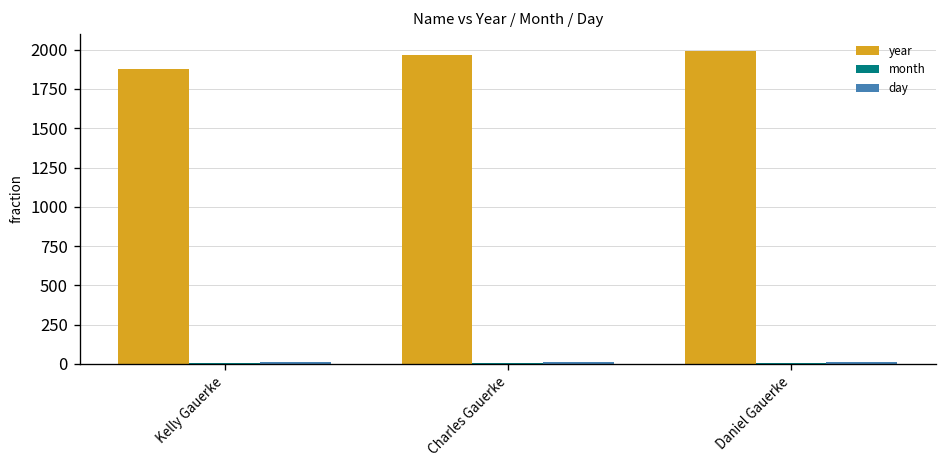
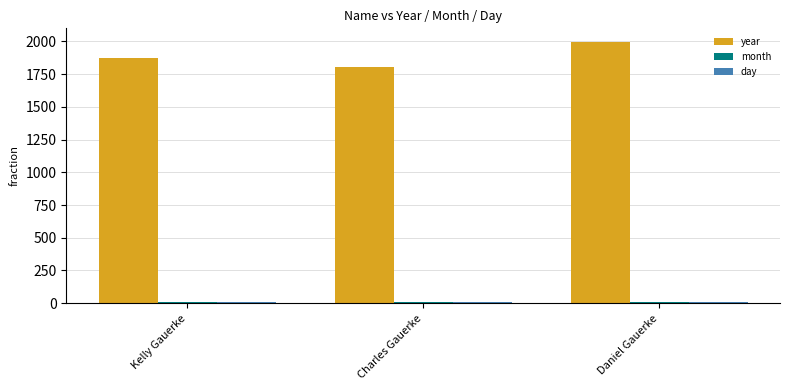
year, Charles Gauerke: 1970 -> 1800
